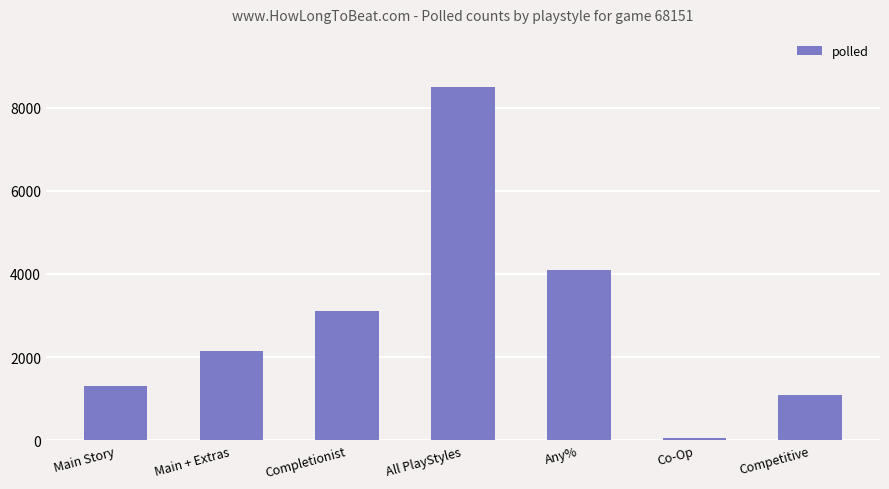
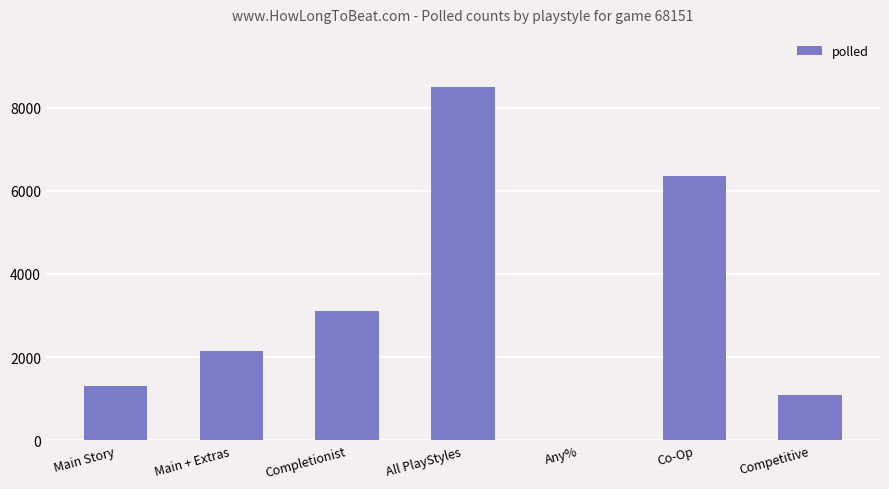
Any%: 4100 -> 0
Co-Op: 100 -> 6400
